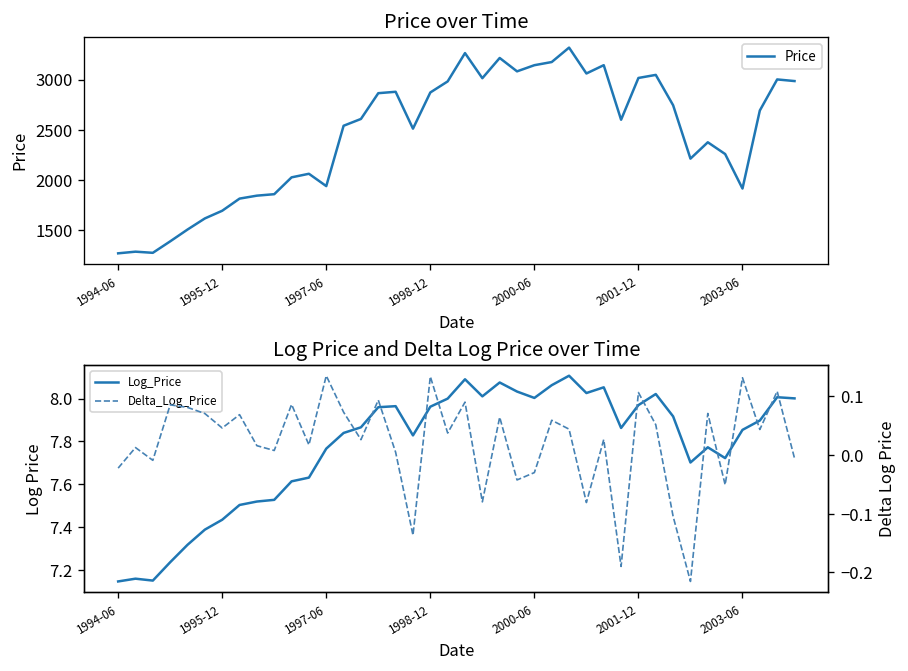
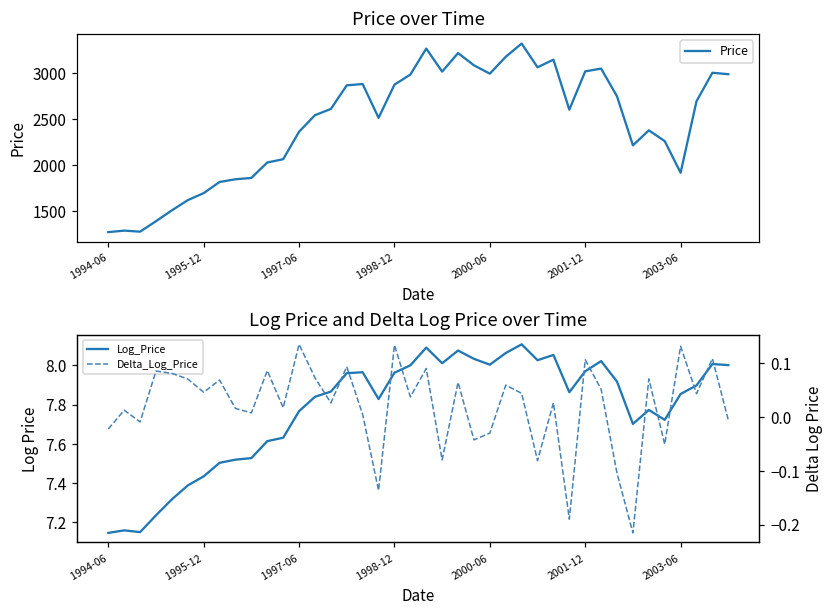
Price over Time, 1997-06: 1900 -> 2400
Price over Time, 2000-06: 3100 -> 3000
